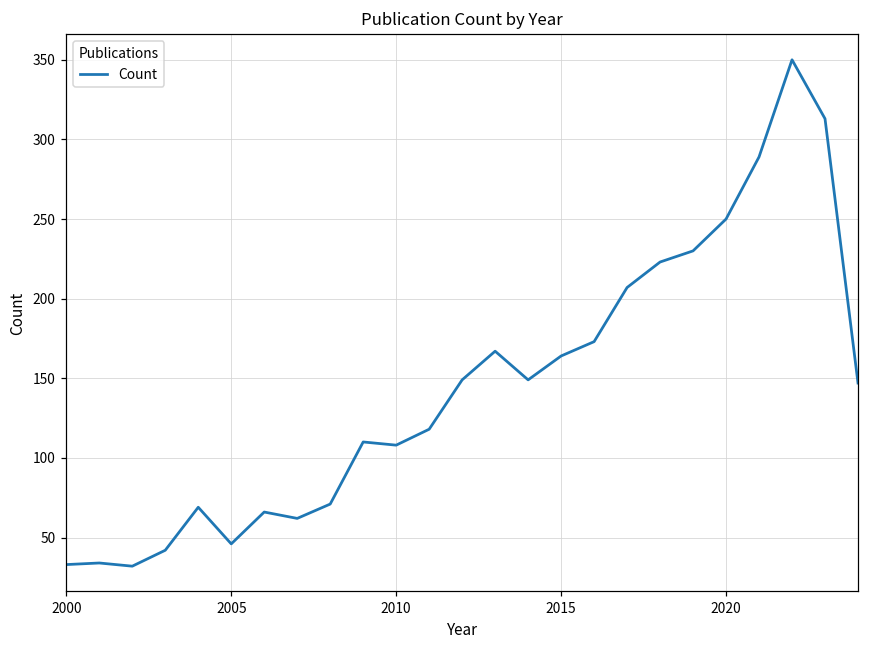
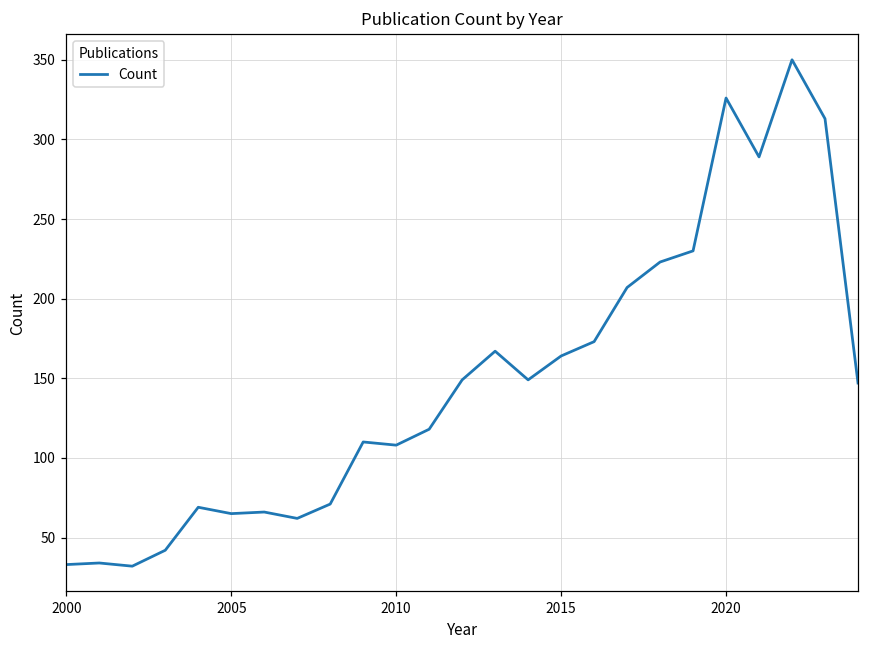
2005: 46 -> 65
2020: 250 -> 326
